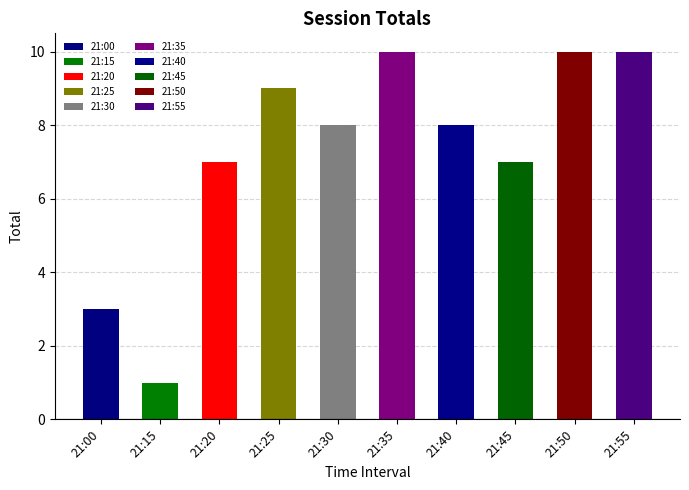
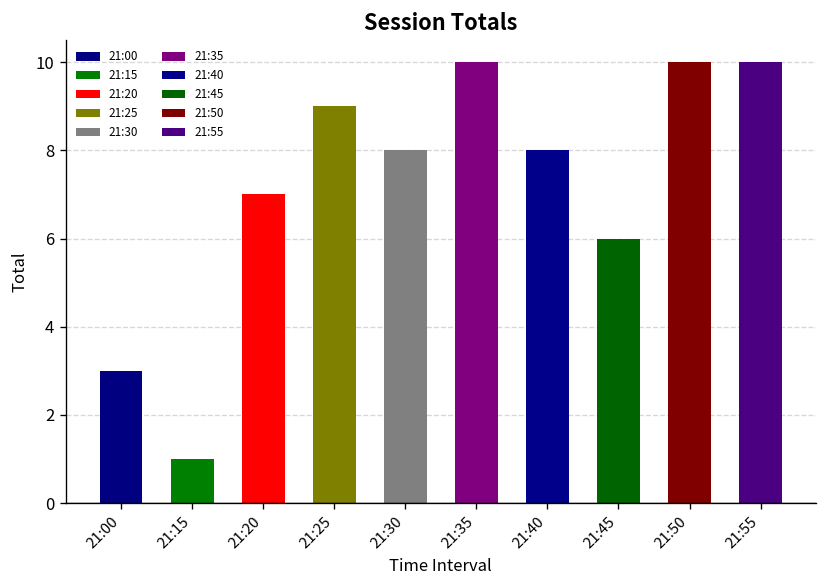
21:45: 7 -> 6
